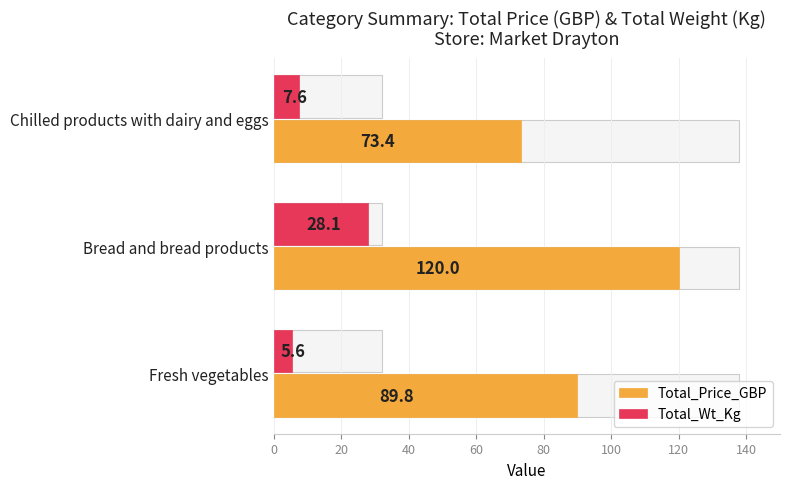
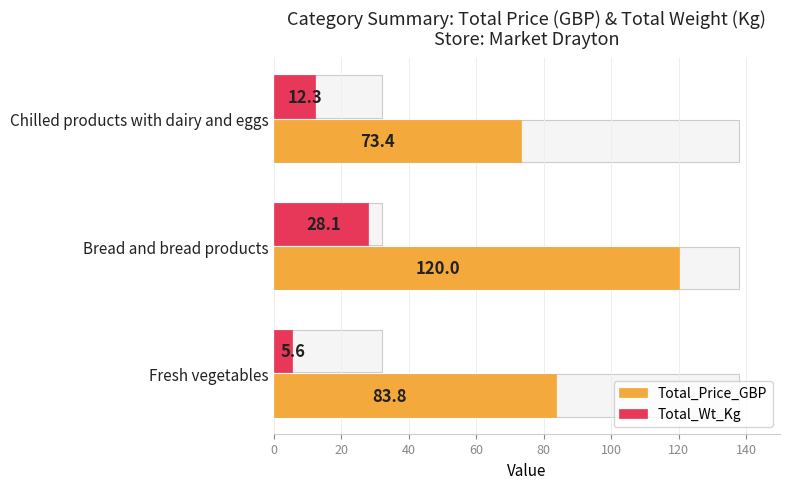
Total_Wt_Kg, Chilled products with dairy and eggs: 7.6 -> 12.3
Total_Price_GBP, Fresh vegetables: 89.8 -> 83.8
